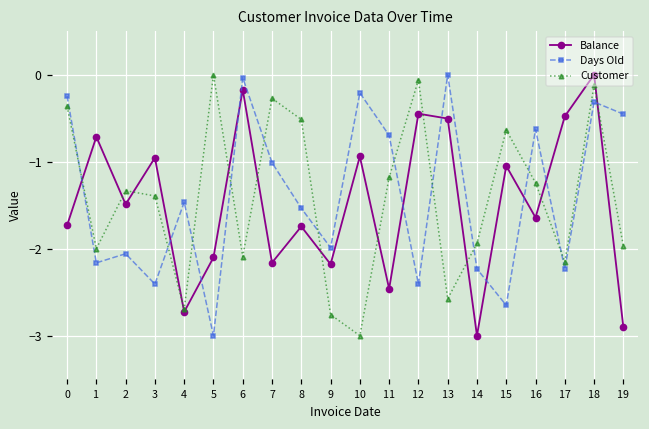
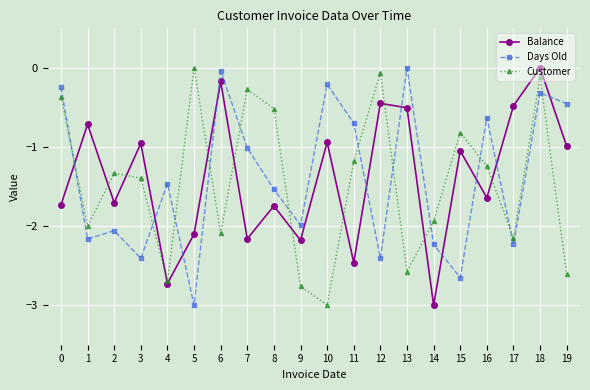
Balance, 2: -1.5 -> -1.7
Customer, 15: -0.6 -> -0.8
Balance, 19: -2.9 -> -1.0
Customer, 19: -2.0 -> -2.6
